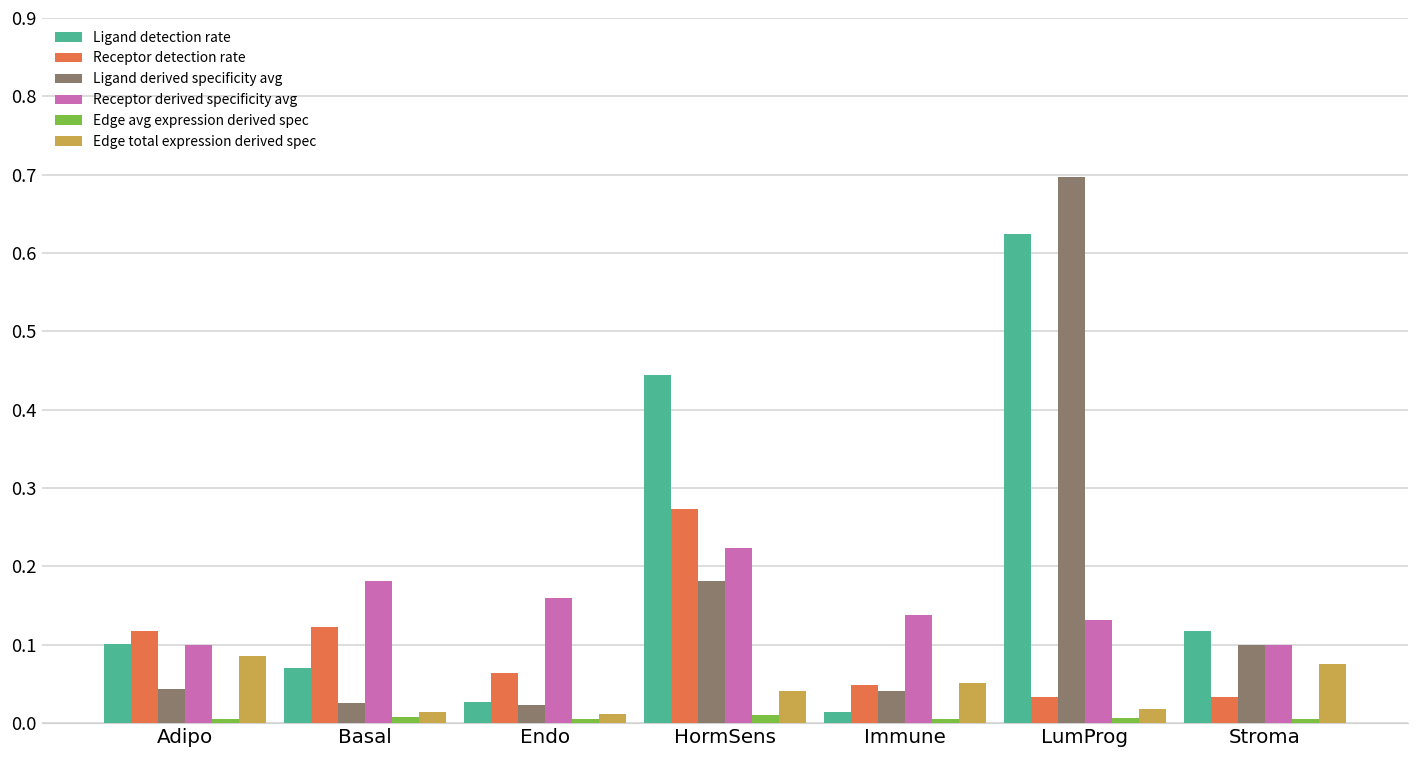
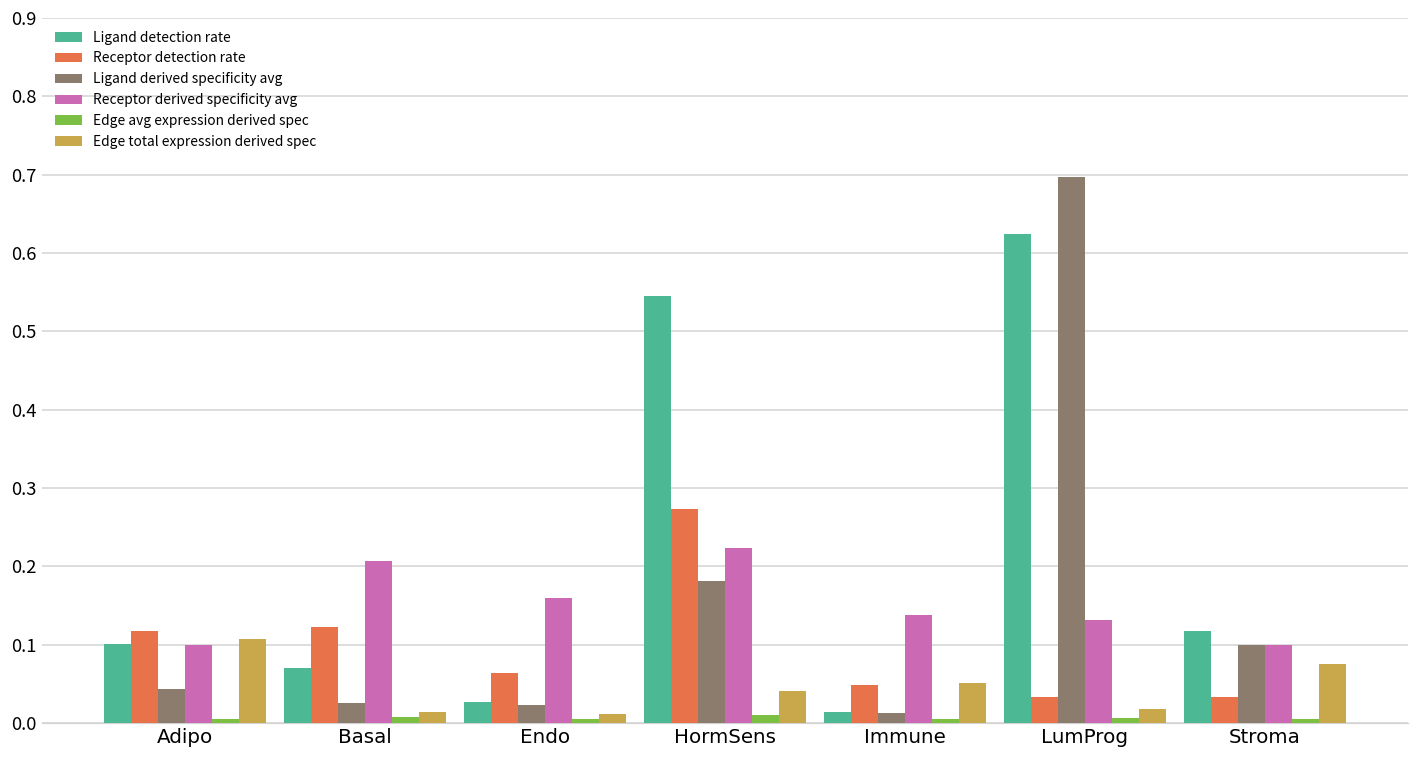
Edge total expression derived spec, Adipo: 0.09 -> 0.11
Receptor derived specificity avg, Basal: 0.18 -> 0.21
Ligand detection rate, HormSens: 0.44 -> 0.55
Ligand derived specificity avg, Immune: 0.04 -> 0.01
